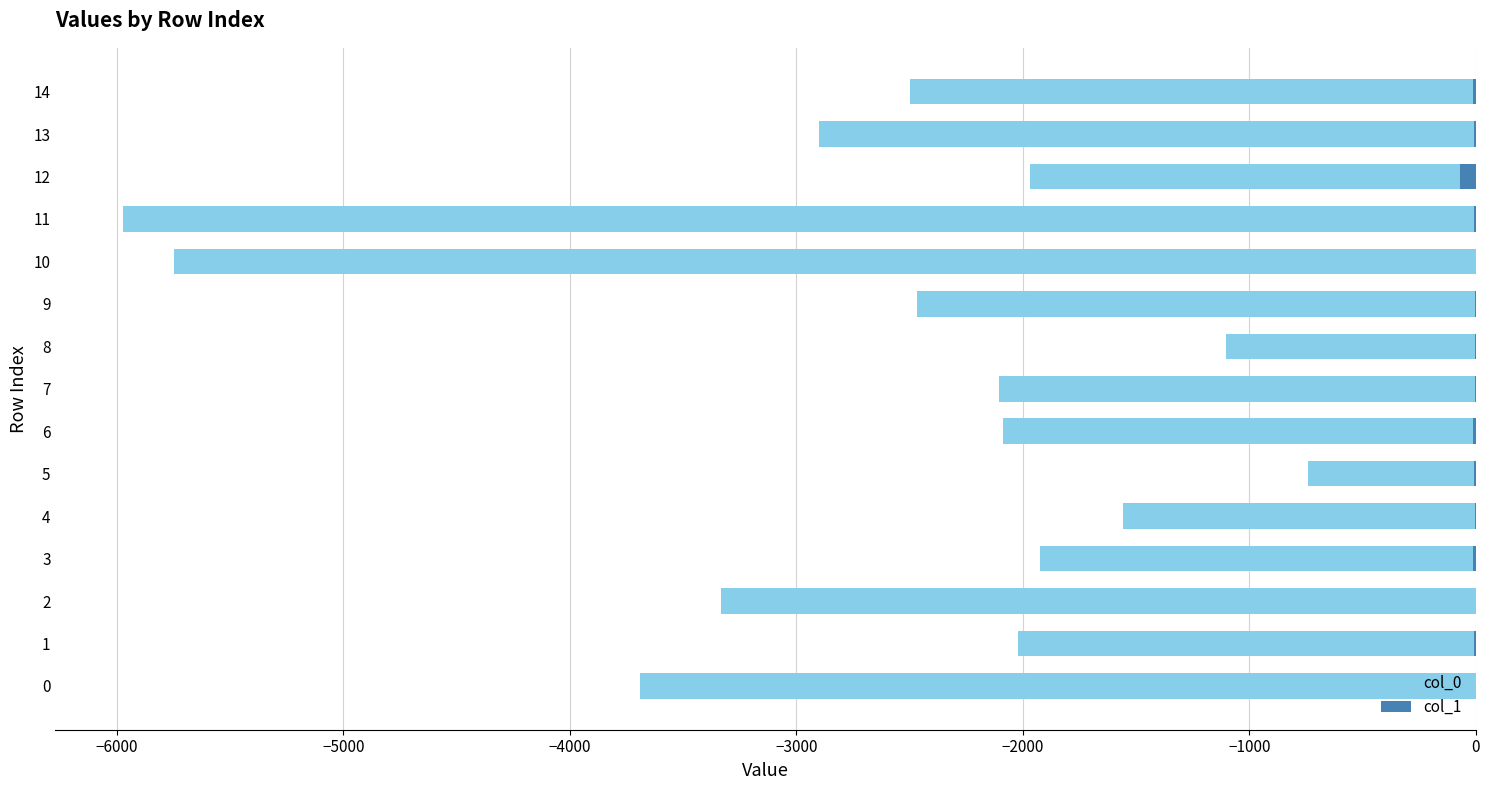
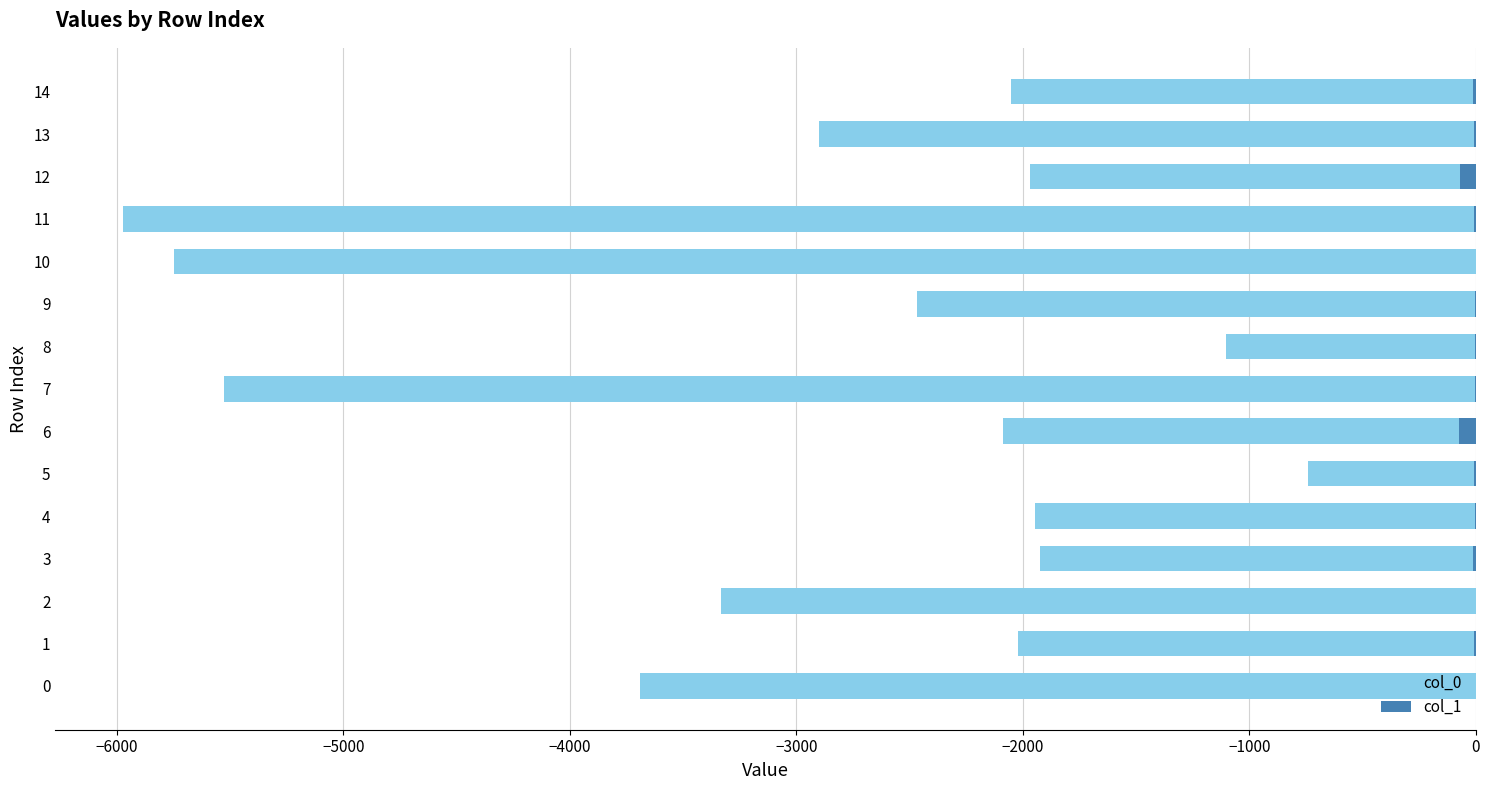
col_0, 14: -2500 -> -2050
col_0, 7: -2110 -> -5530
col_1, 6: -10 -> -80
col_0, 4: -1560 -> -1950
